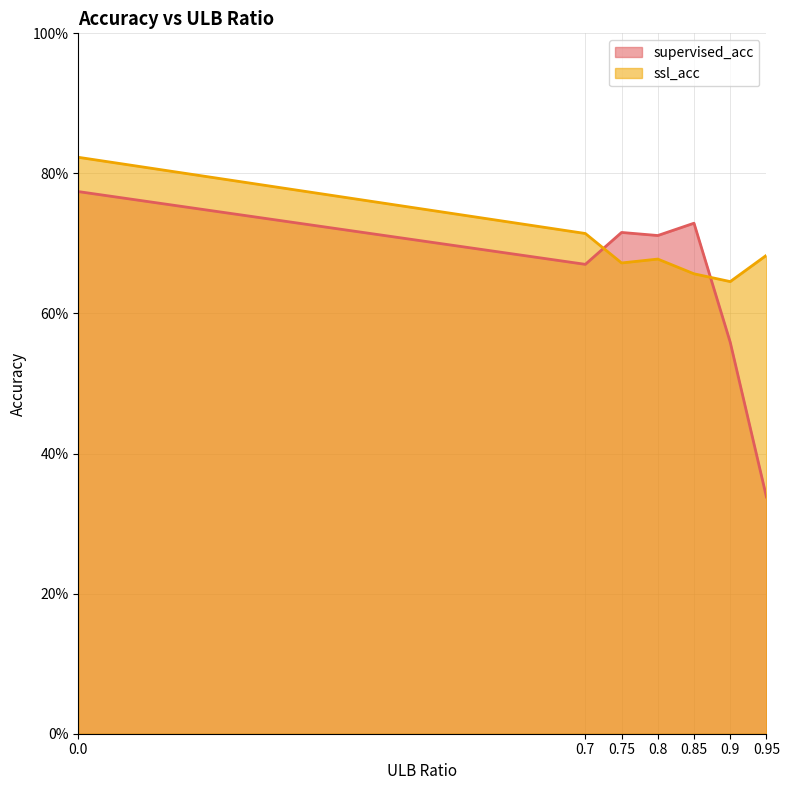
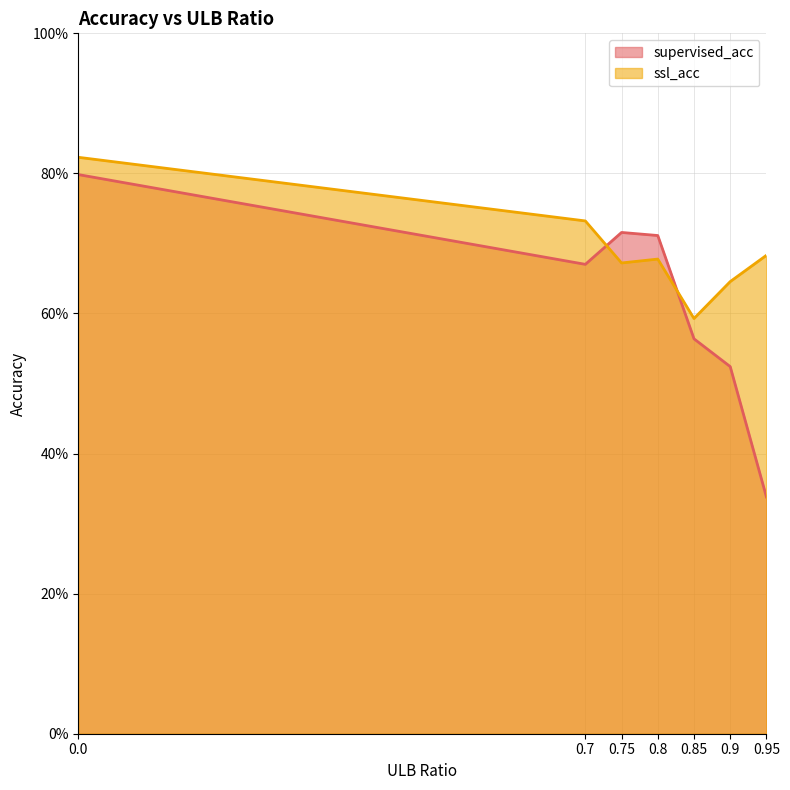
supervised_acc, 0.0: 77% -> 80%
ssl_acc, 0.7: 71% -> 73%
supervised_acc, 0.85: 73% -> 56%
ssl_acc, 0.85: 66% -> 59%
supervised_acc, 0.9: 56% -> 52%
